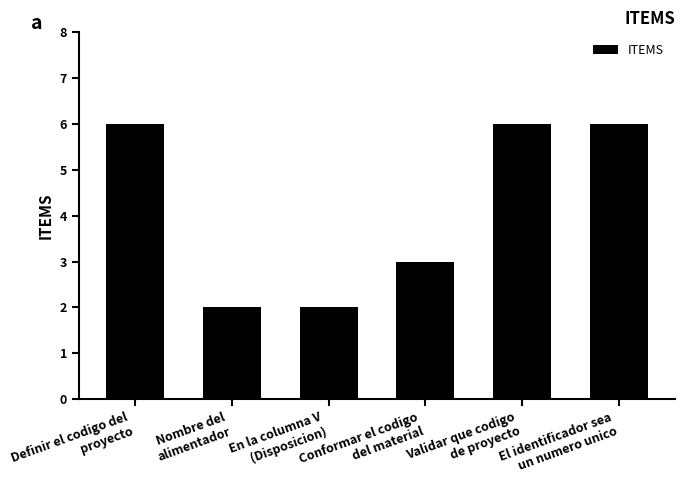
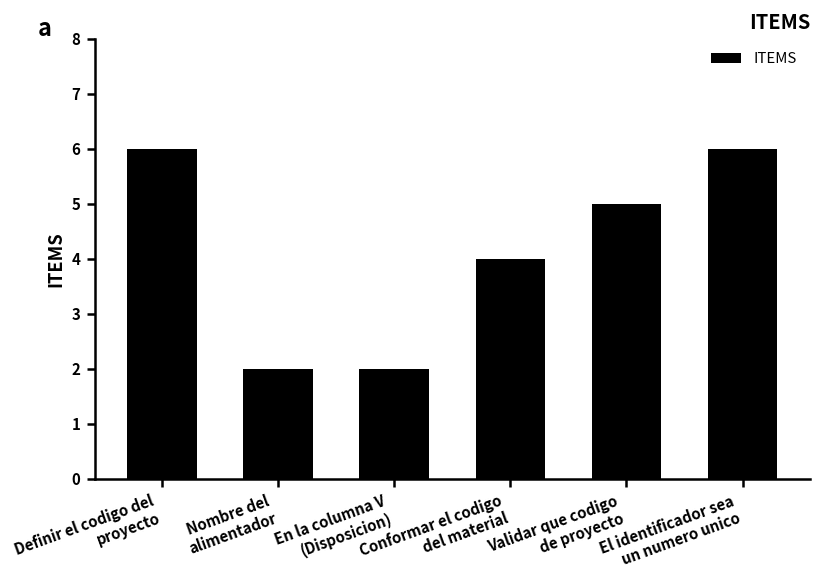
Conformar el codigo del material: 3 -> 4
Validar que codigo de proyecto: 6 -> 5
